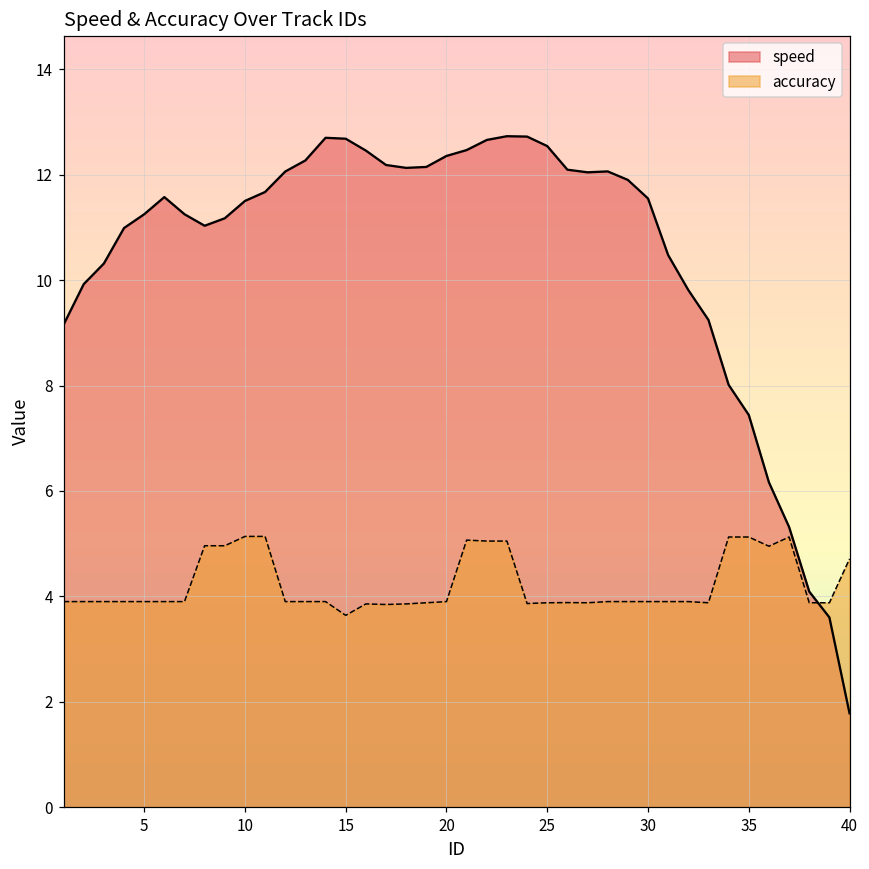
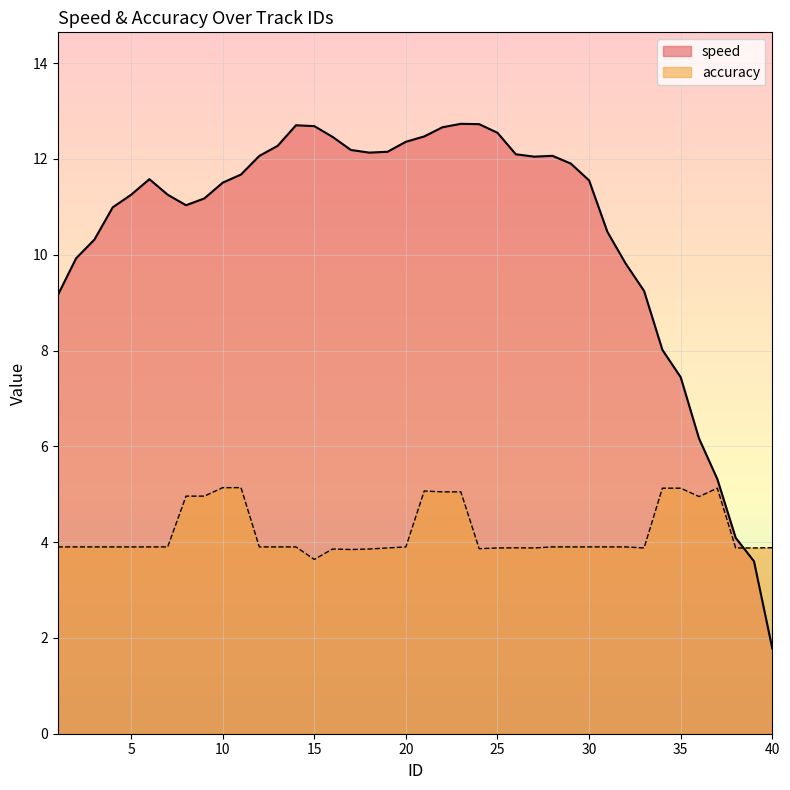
accuracy, 40: 4.7 -> 3.9
